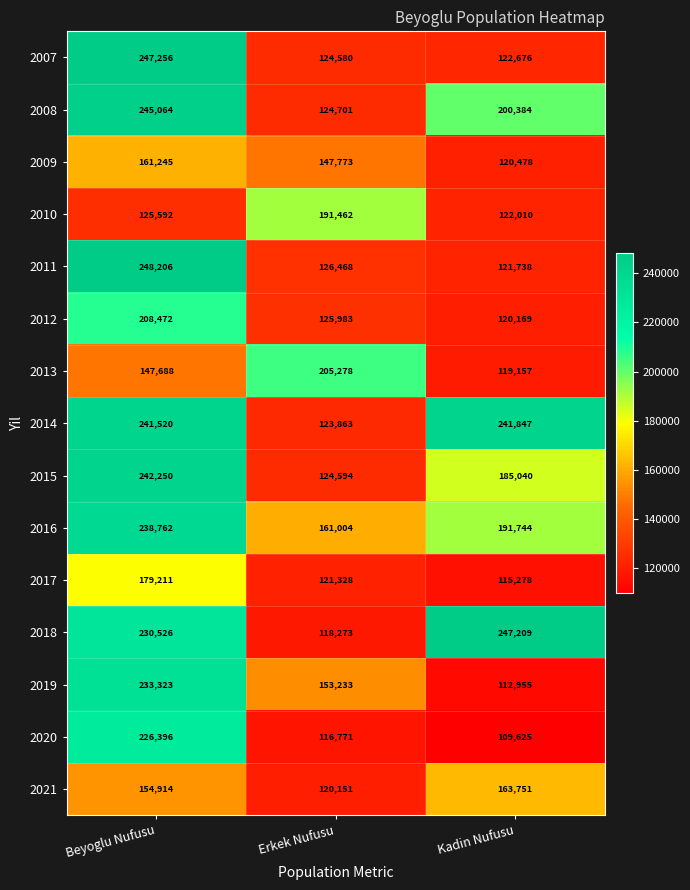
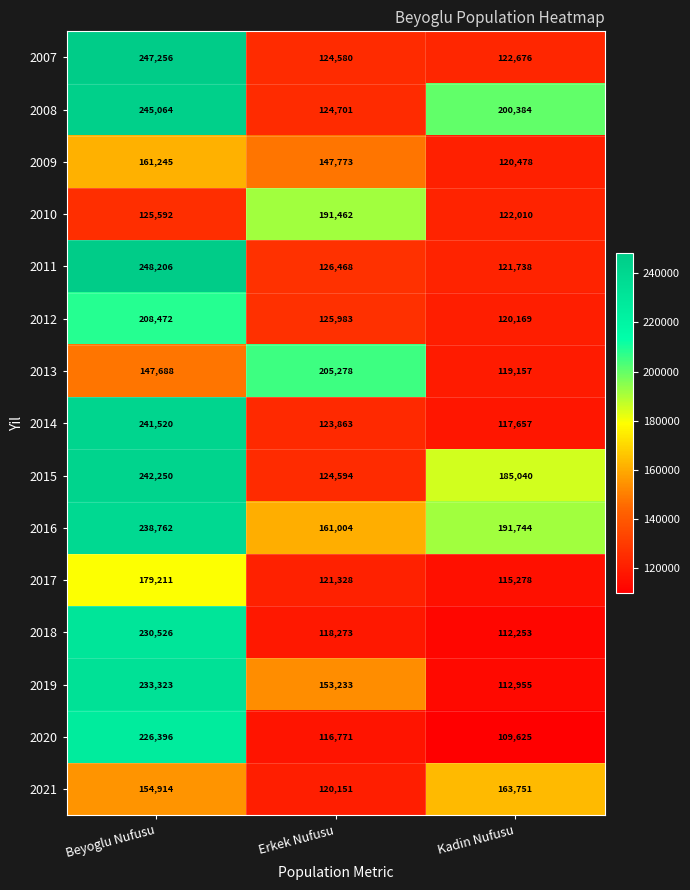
2014, Kadin Nufusu: 241,847 -> 117,657
2018, Kadin Nufusu: 247,209 -> 112,253
